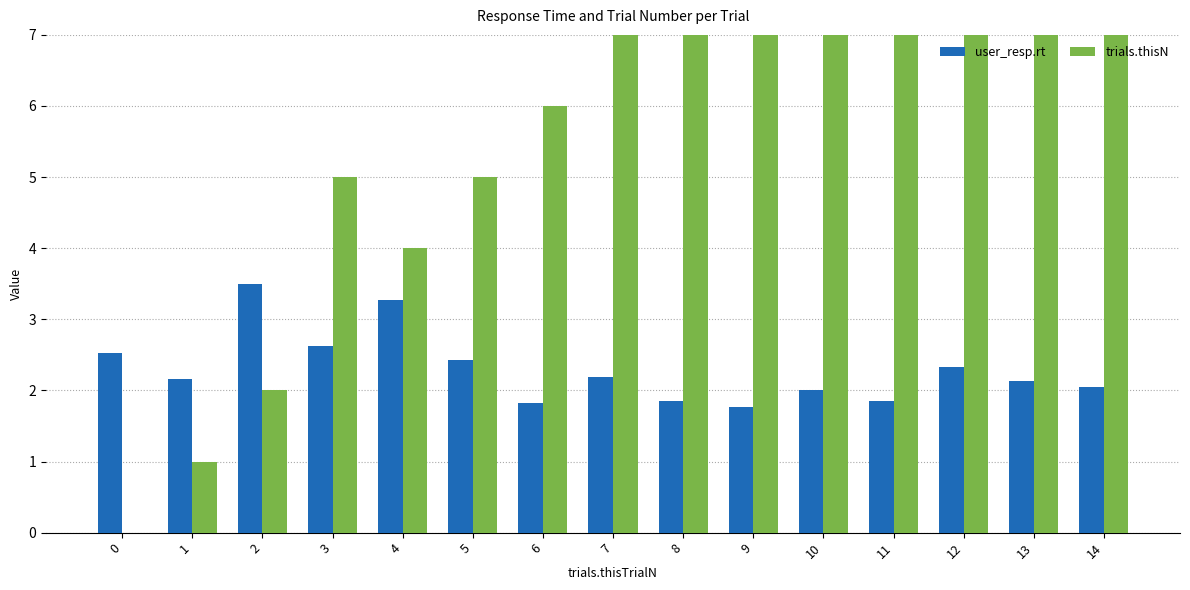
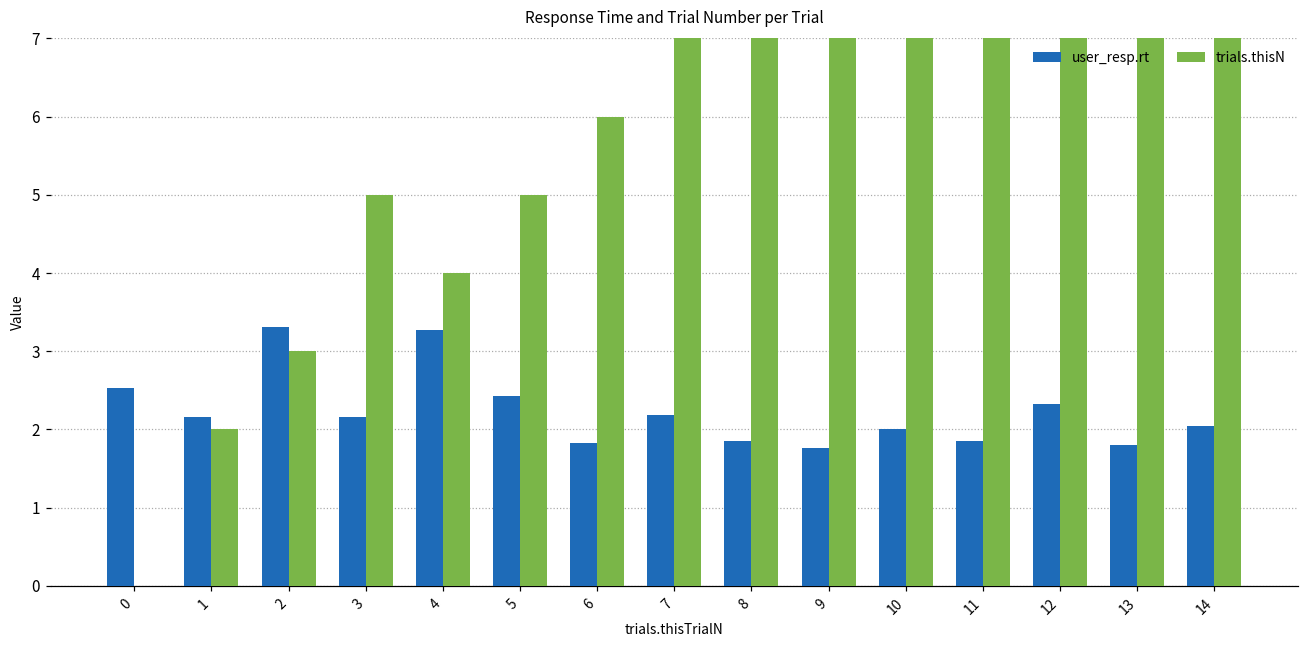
trials.thisN, 1: 1 -> 2
user_resp.rt, 2: 3.5 -> 3.3
trials.thisN, 2: 2 -> 3
user_resp.rt, 3: 2.6 -> 2.2
user_resp.rt, 13: 2.1 -> 1.8
